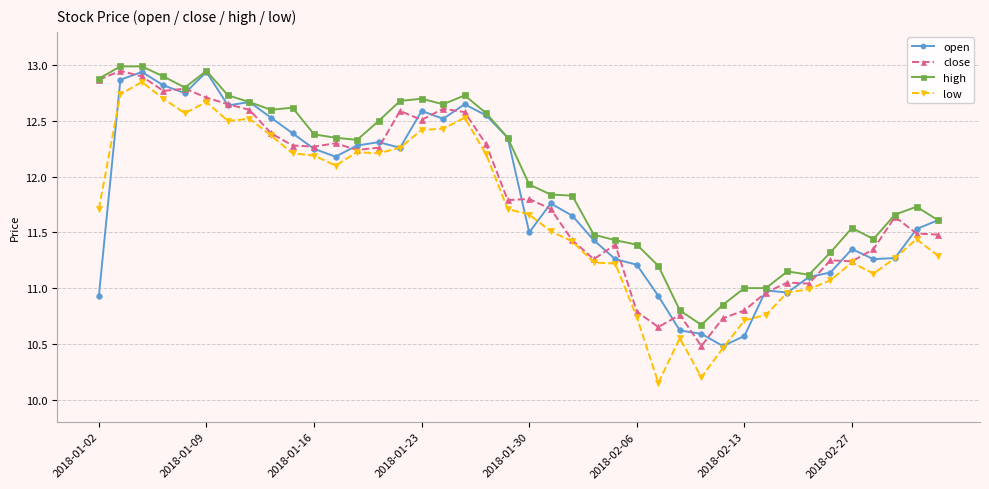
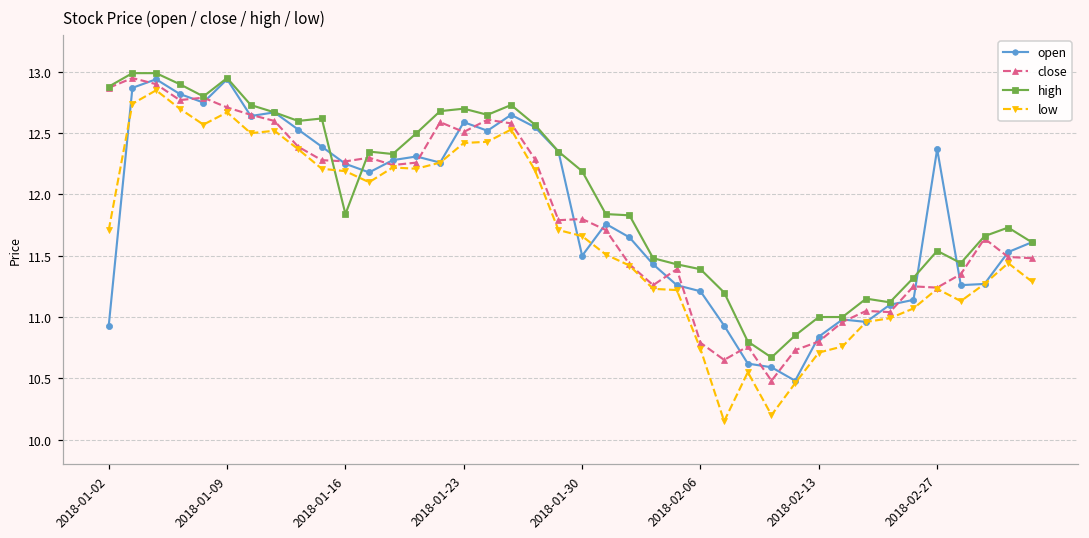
high, 2018-01-16: 12.38 -> 11.84
high, 2018-01-30: 11.93 -> 12.19
open, 2018-02-13: 10.57 -> 10.84
open, 2018-02-27: 11.35 -> 12.37
